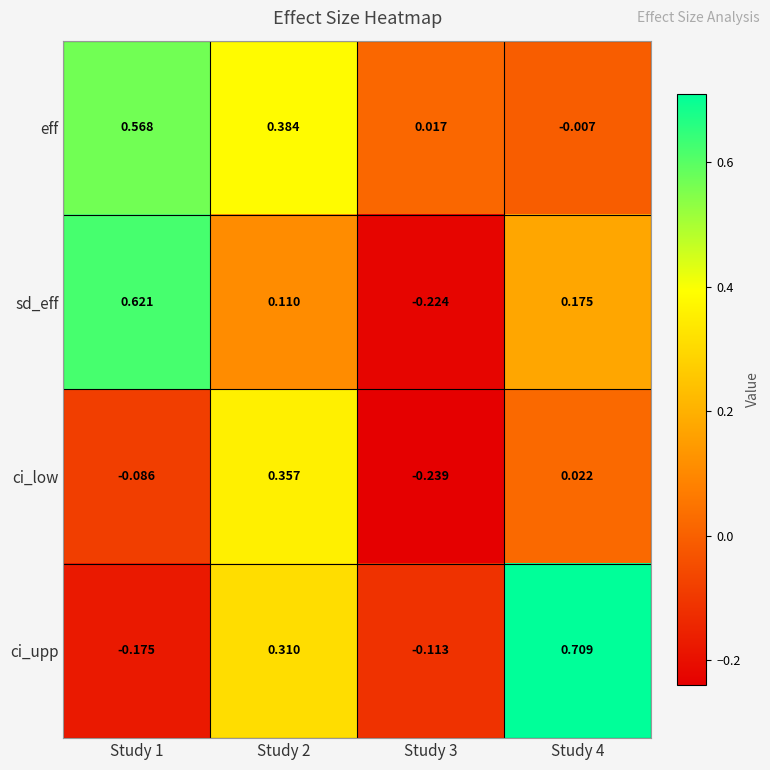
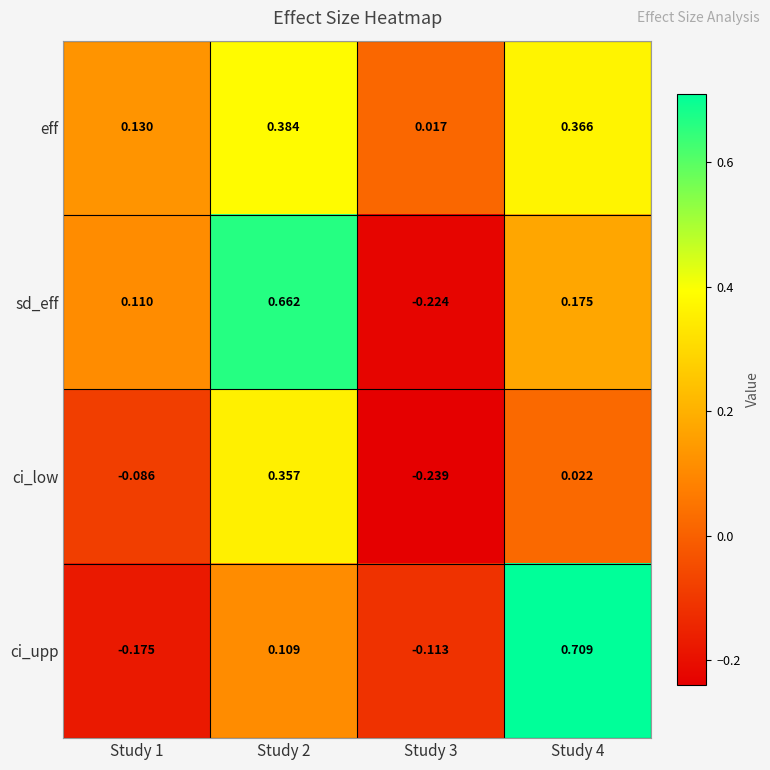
eff, Study 1: 0.568 -> 0.130
eff, Study 4: -0.007 -> 0.366
sd_eff, Study 1: 0.621 -> 0.110
sd_eff, Study 2: 0.110 -> 0.662
ci_upp, Study 2: 0.310 -> 0.109
